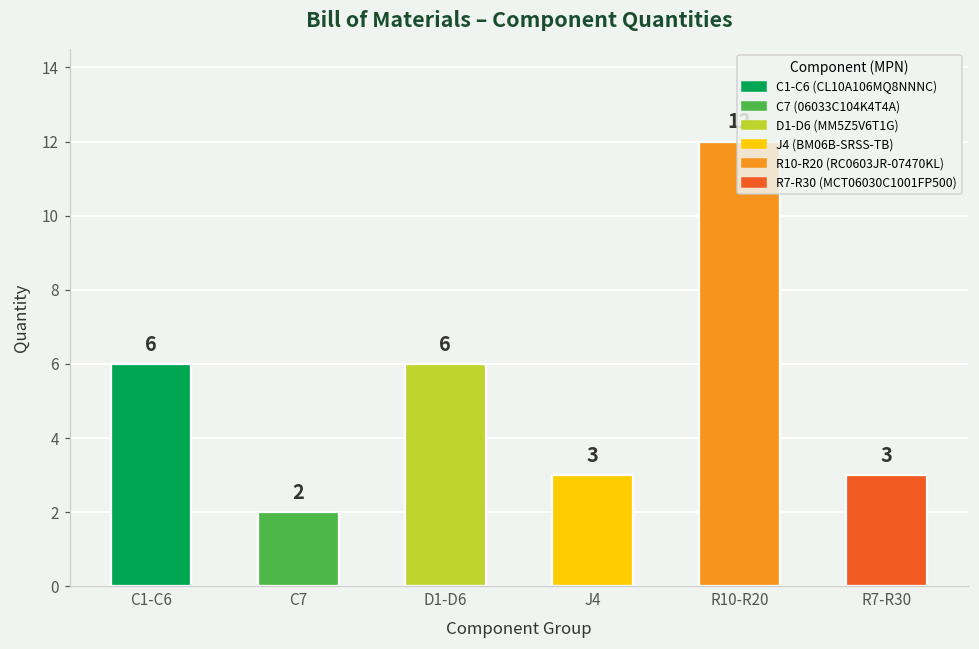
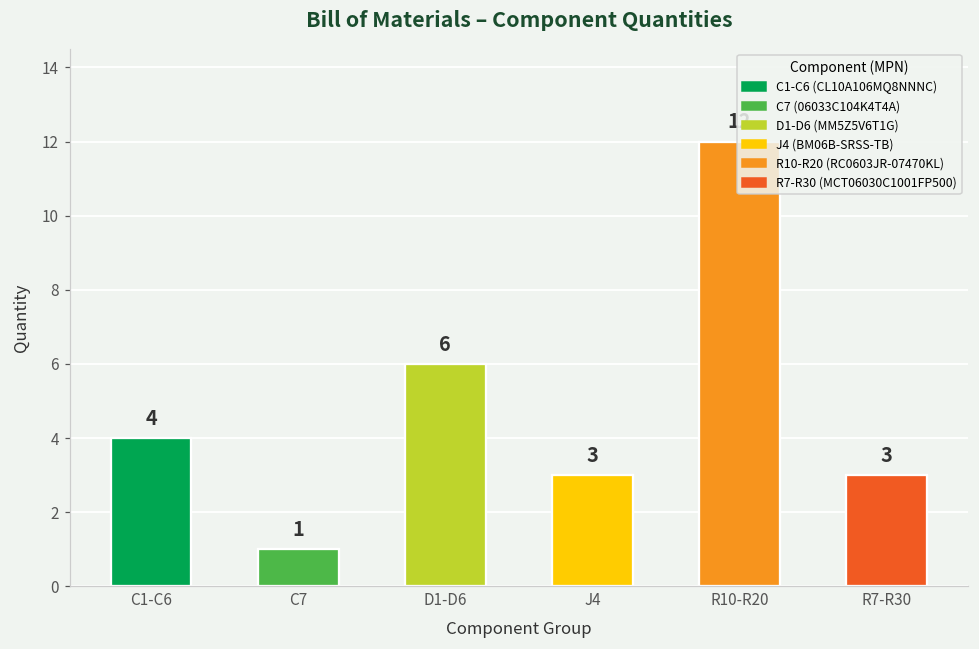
C1-C6: 6 -> 4
C7: 2 -> 1
